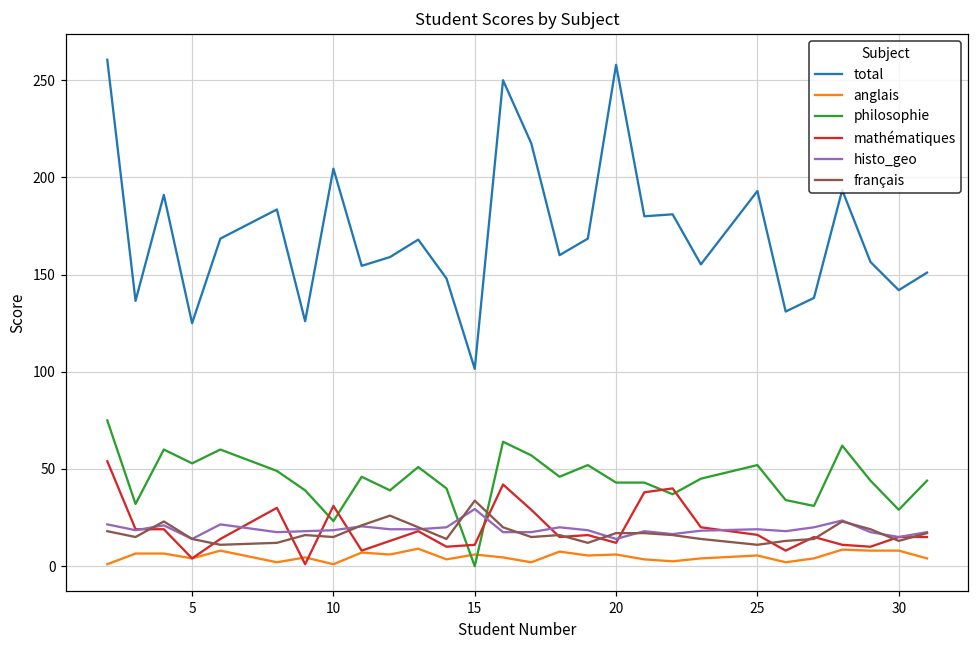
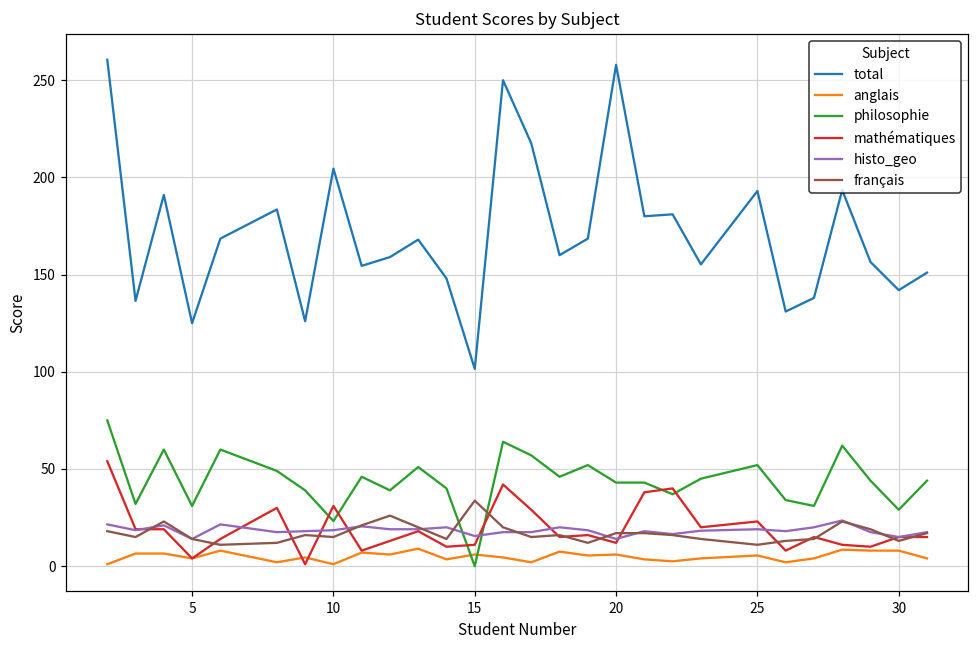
philosophie, 5: 53 -> 31
histo_geo, 15: 29 -> 16
mathématiques, 25: 16 -> 23
